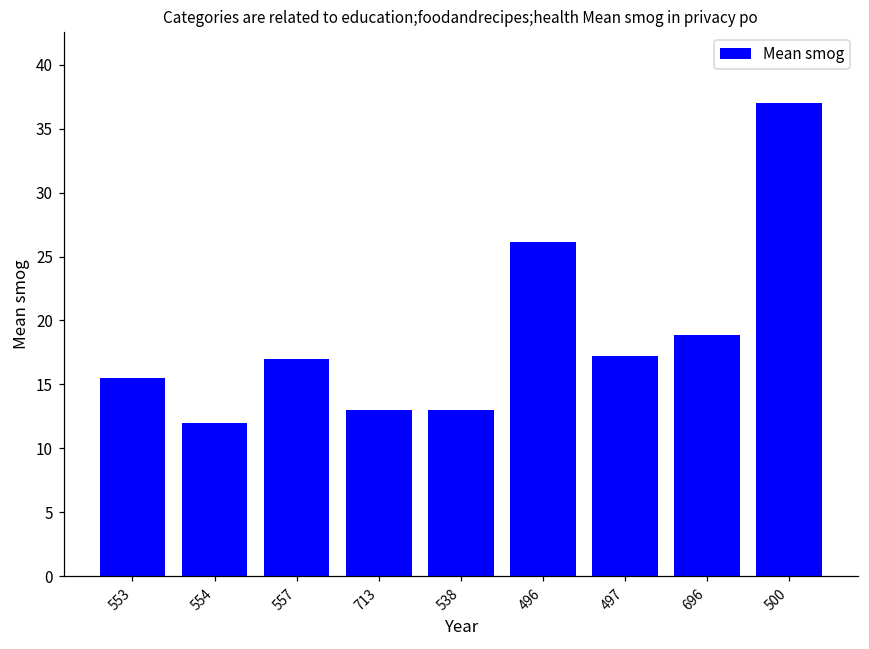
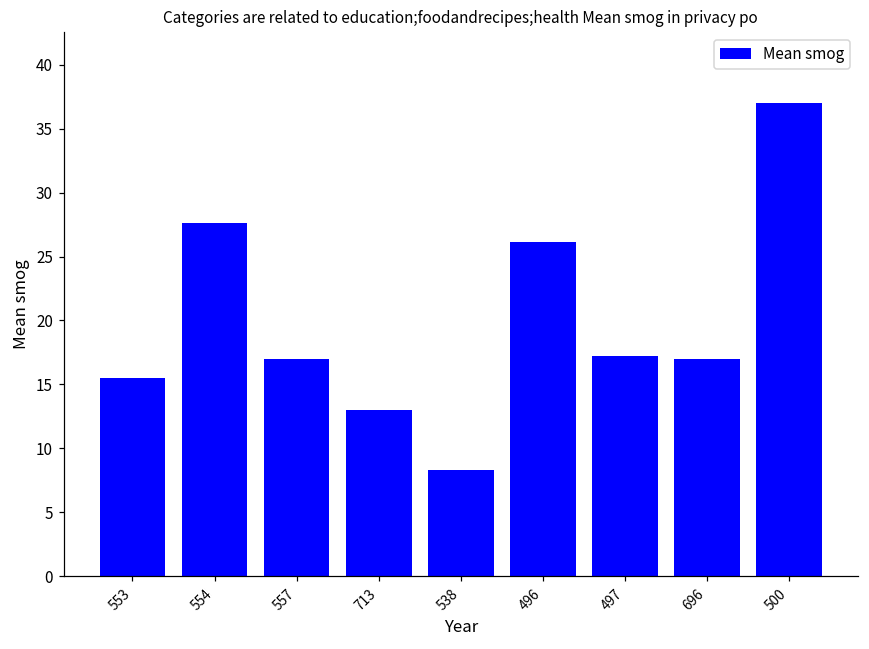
554: 12.0 -> 27.6
538: 13.0 -> 8.3
696: 18.9 -> 17.0
